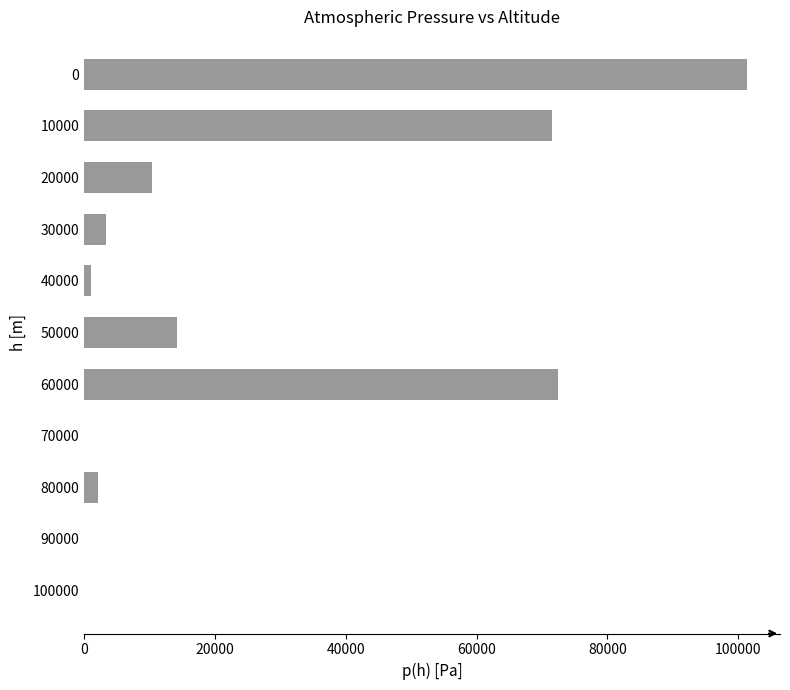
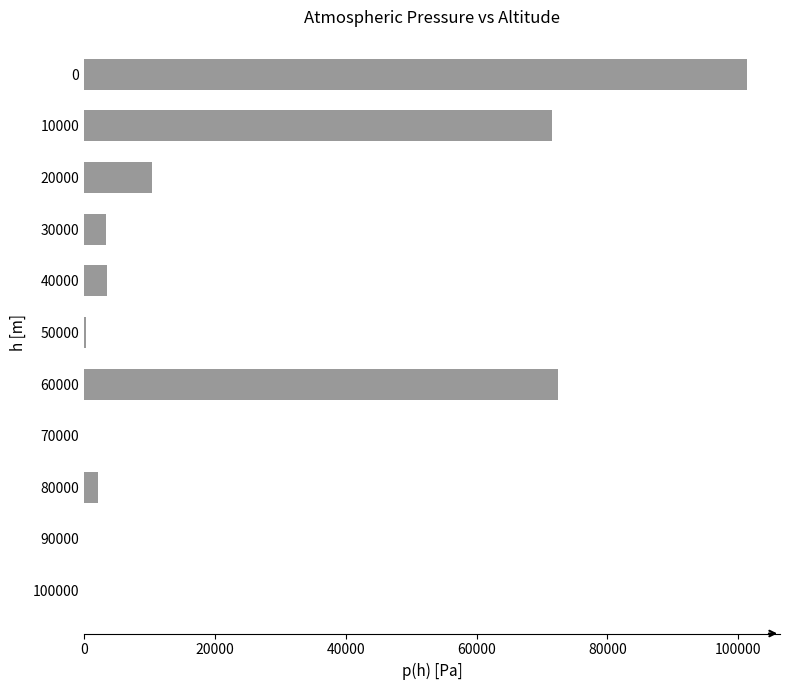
40000: 1000 -> 3000
50000: 14000 -> 0
